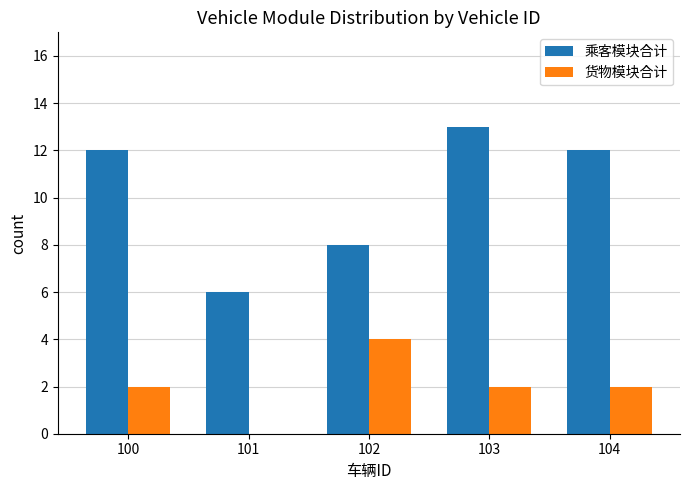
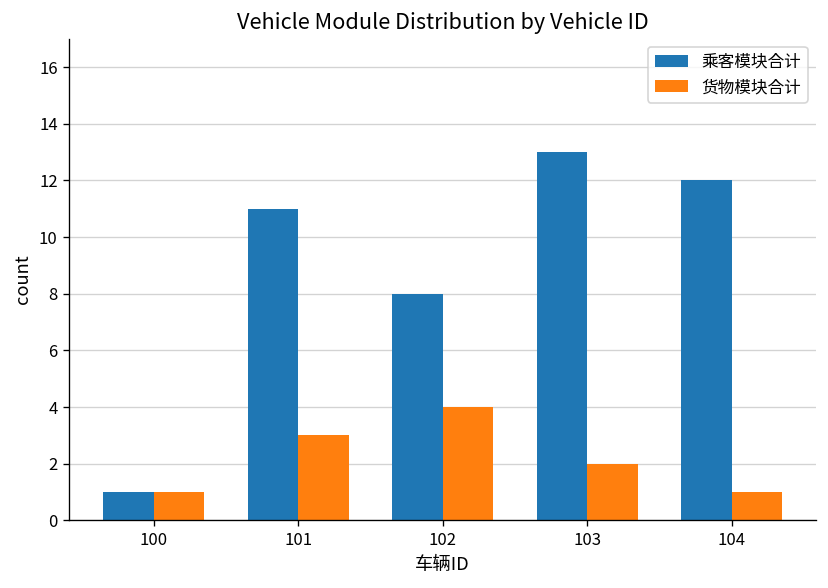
乘客模块合计, 100: 12 -> 1
货物模块合计, 100: 2 -> 1
乘客模块合计, 101: 6 -> 11
货物模块合计, 101: 0 -> 3
货物模块合计, 104: 2 -> 1
